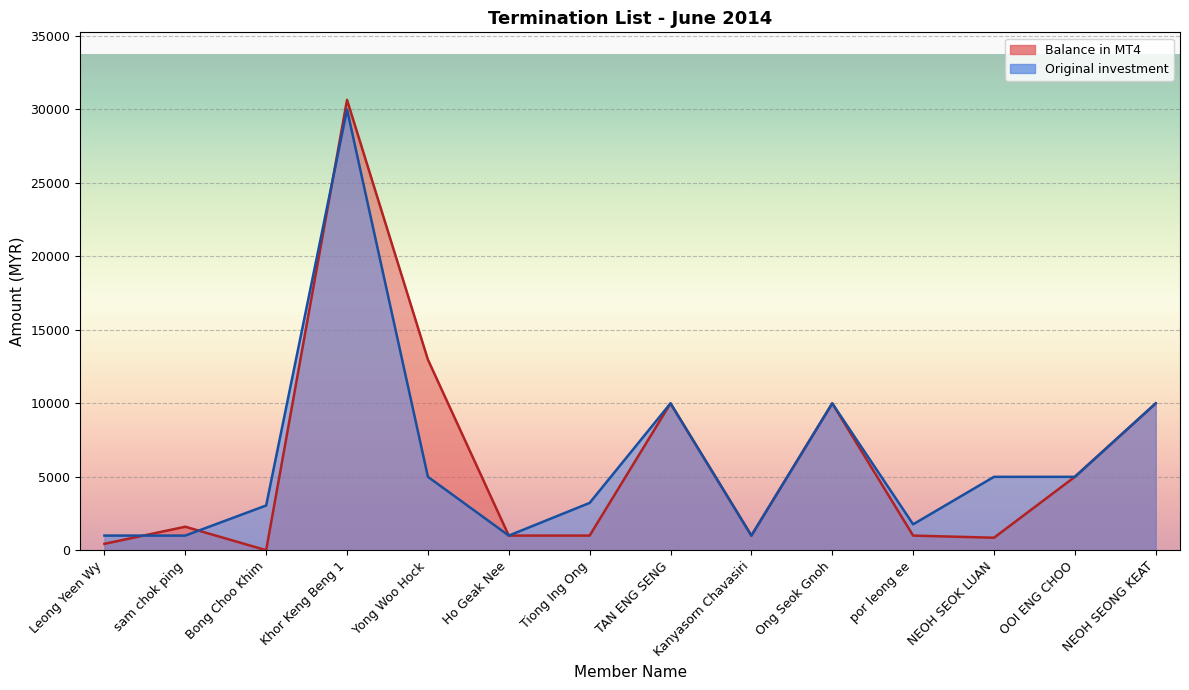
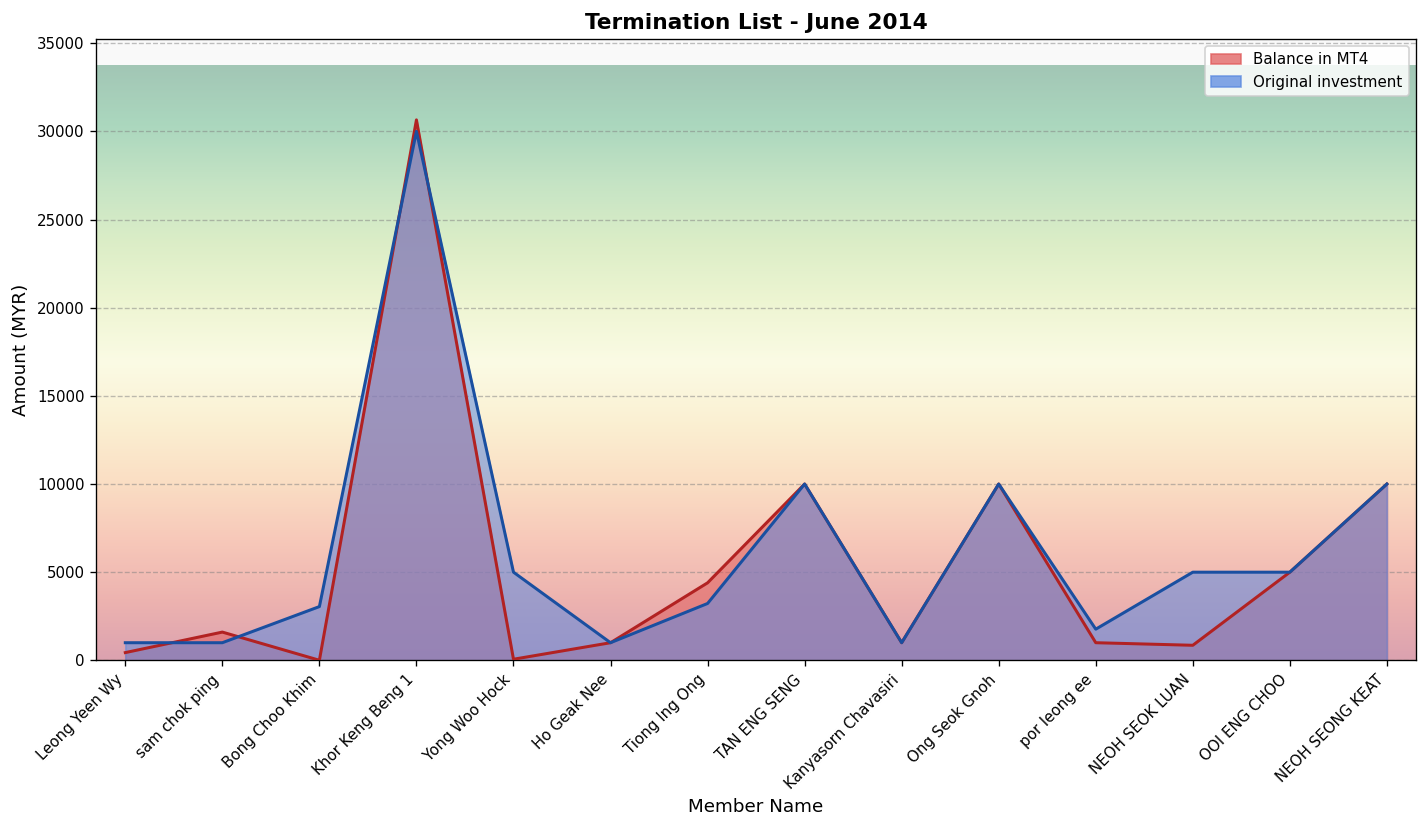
Balance in MT4, Yong Woo Hock: 13000 -> 100
Balance in MT4, Tiong Ing Ong: 1000 -> 4400
